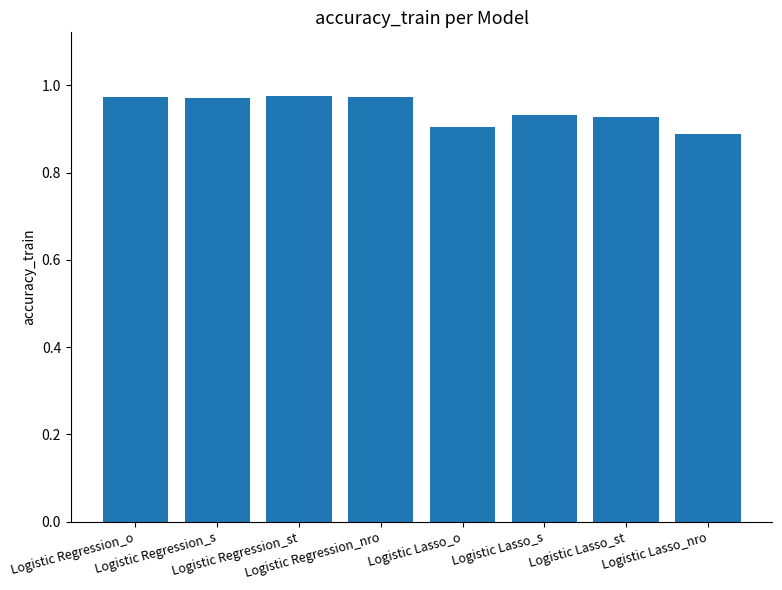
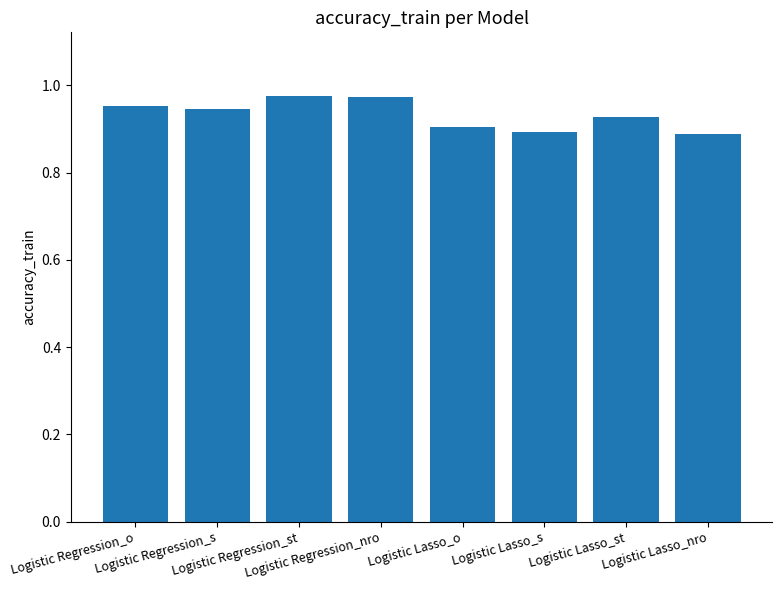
Logistic Regression_o: 0.97 -> 0.95
Logistic Regression_s: 0.97 -> 0.95
Logistic Lasso_s: 0.93 -> 0.89
